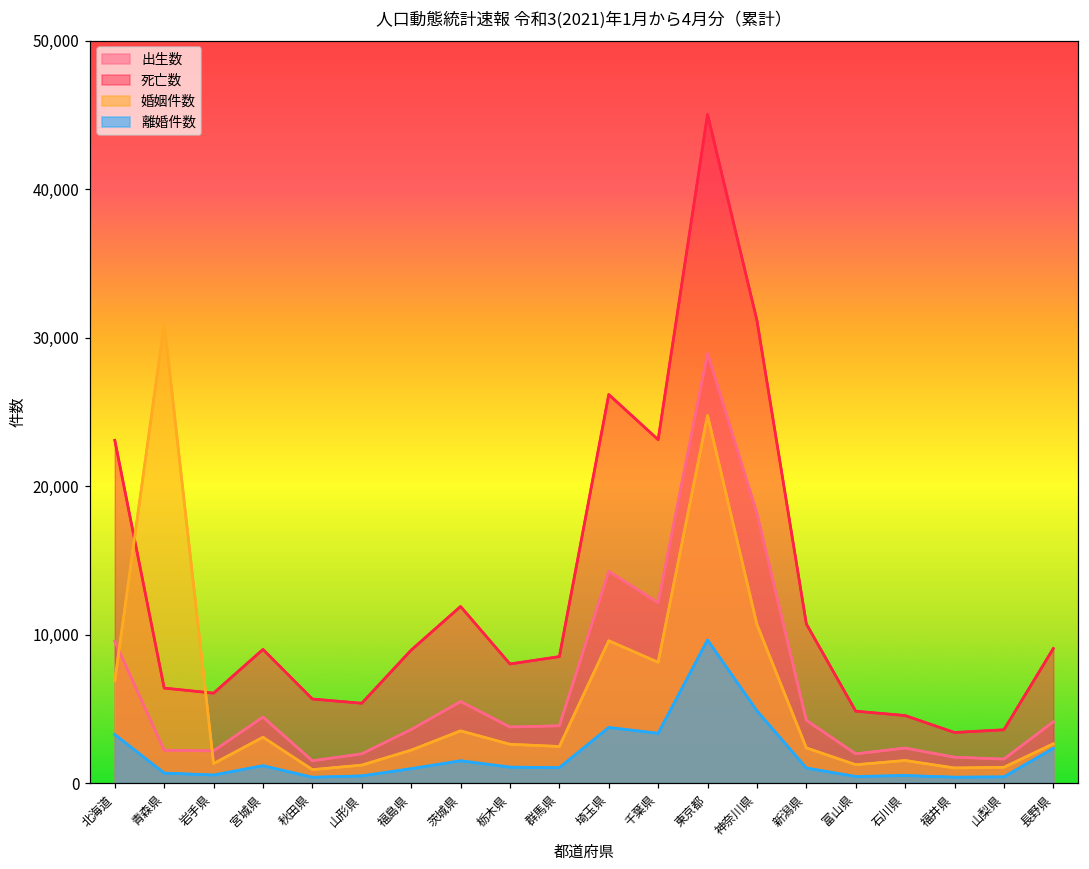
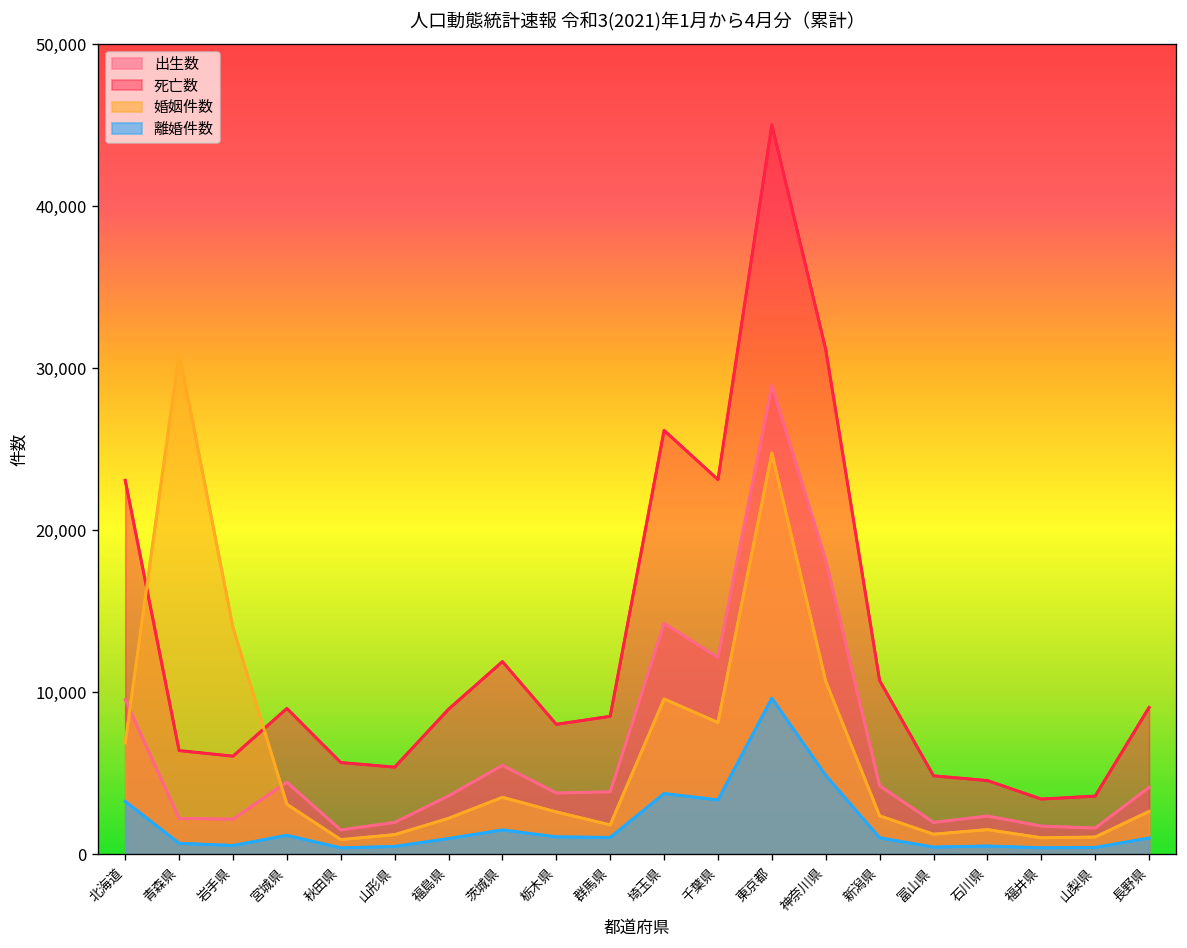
婚姻件数, 岩手県: 1,300 -> 14,000
婚姻件数, 群馬県: 2,500 -> 1,800
離婚件数, 長野県: 2,300 -> 1,000
